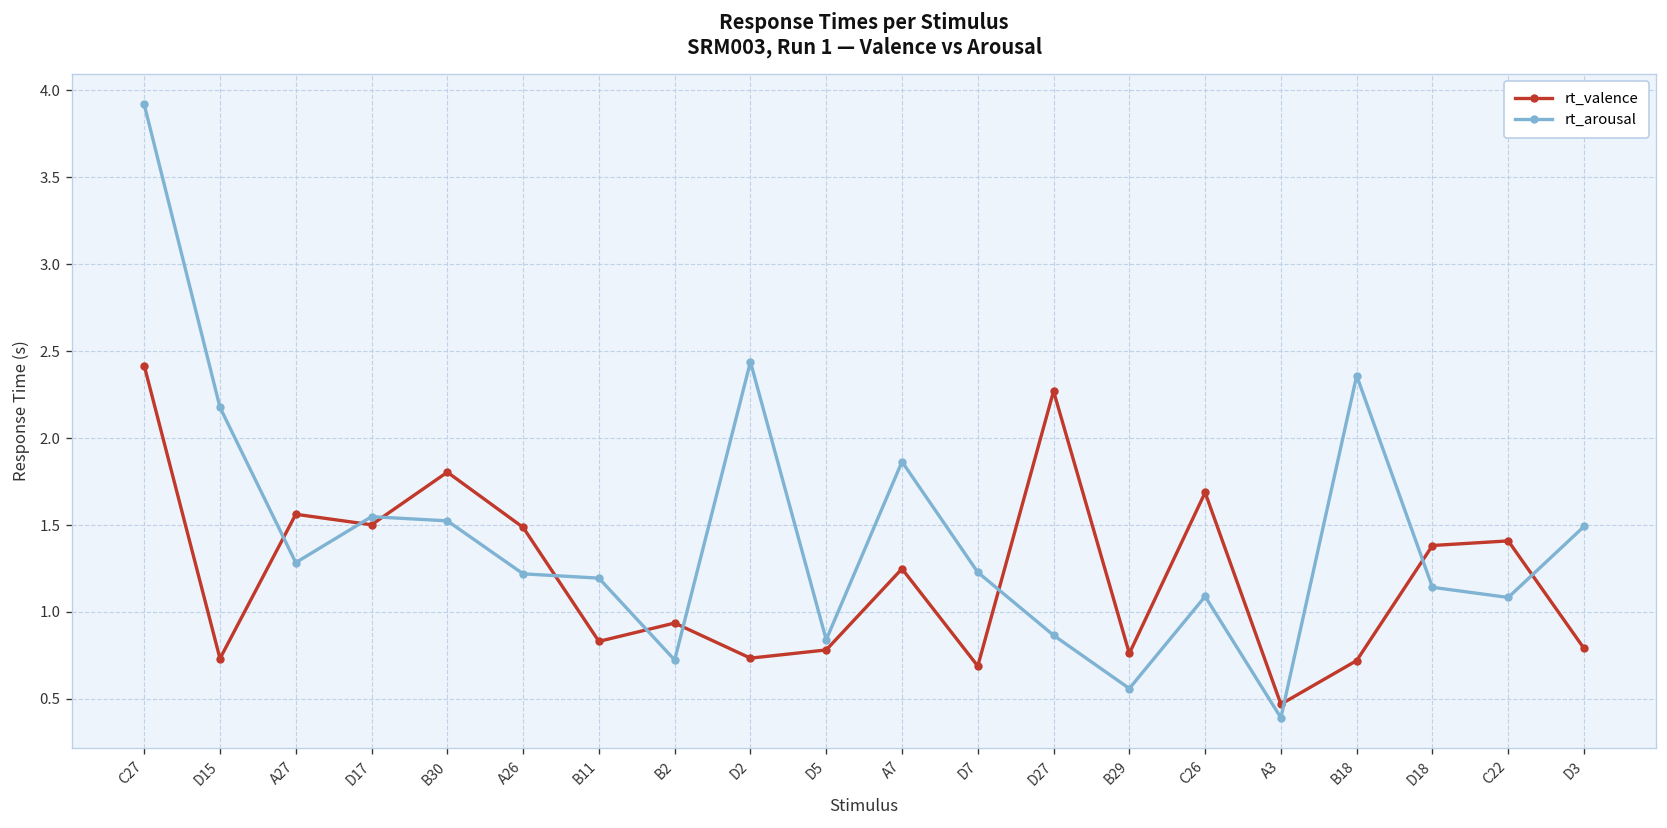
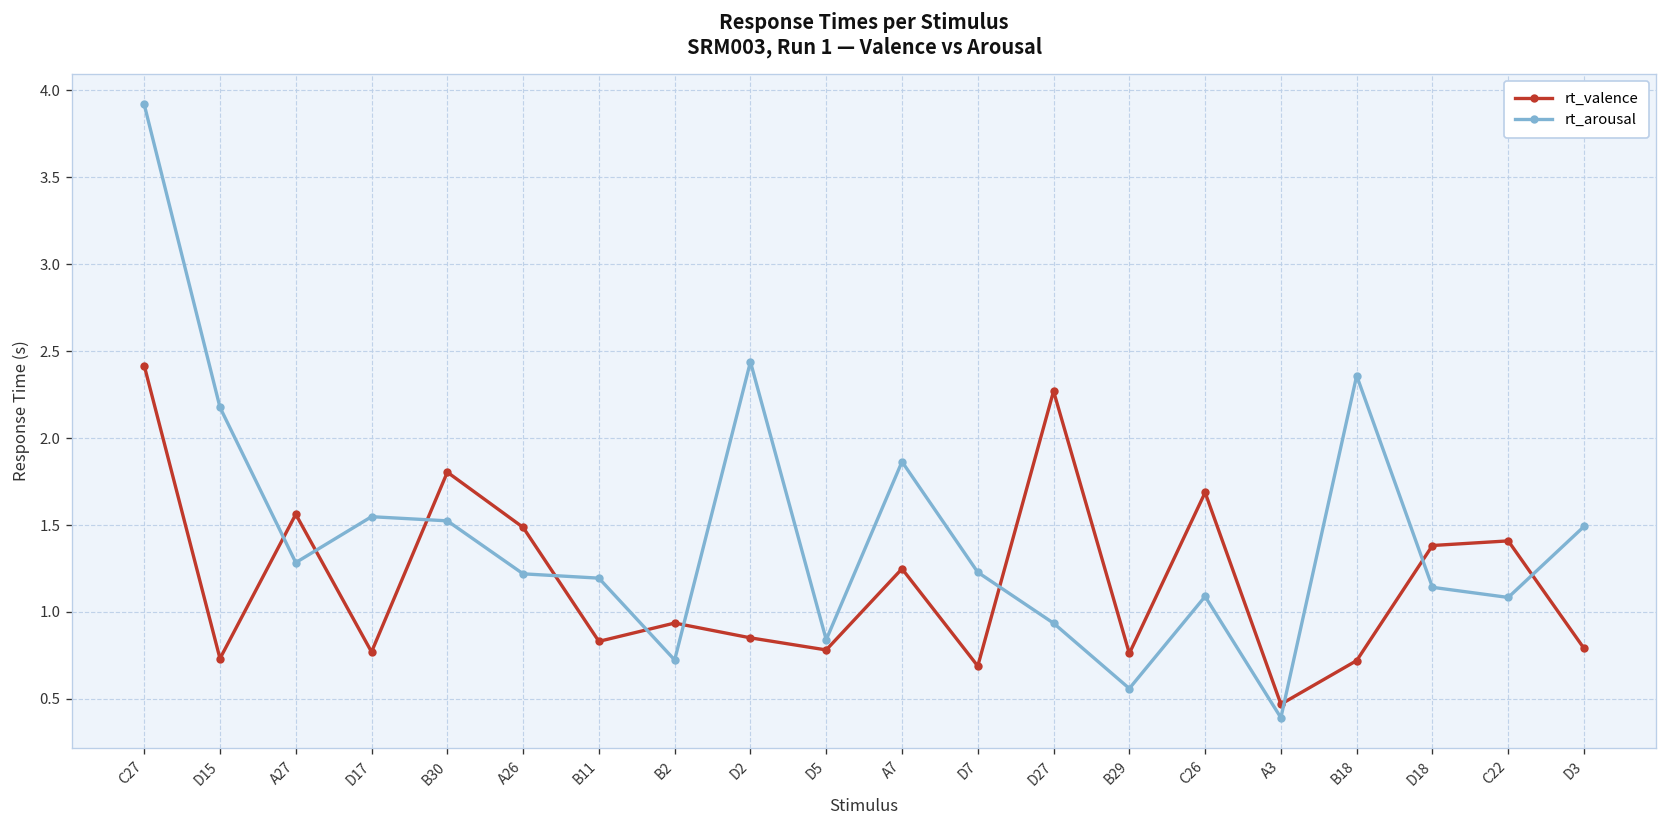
rt_valence, D17: 1.50 -> 0.77
rt_valence, D2: 0.73 -> 0.85
rt_arousal, D27: 0.87 -> 0.94
